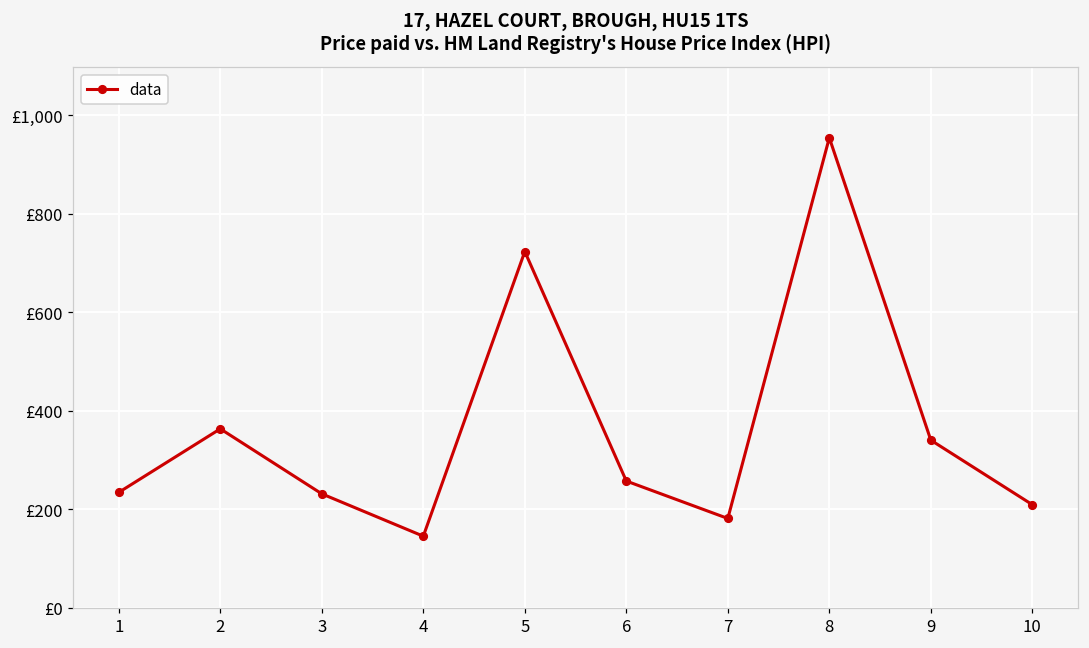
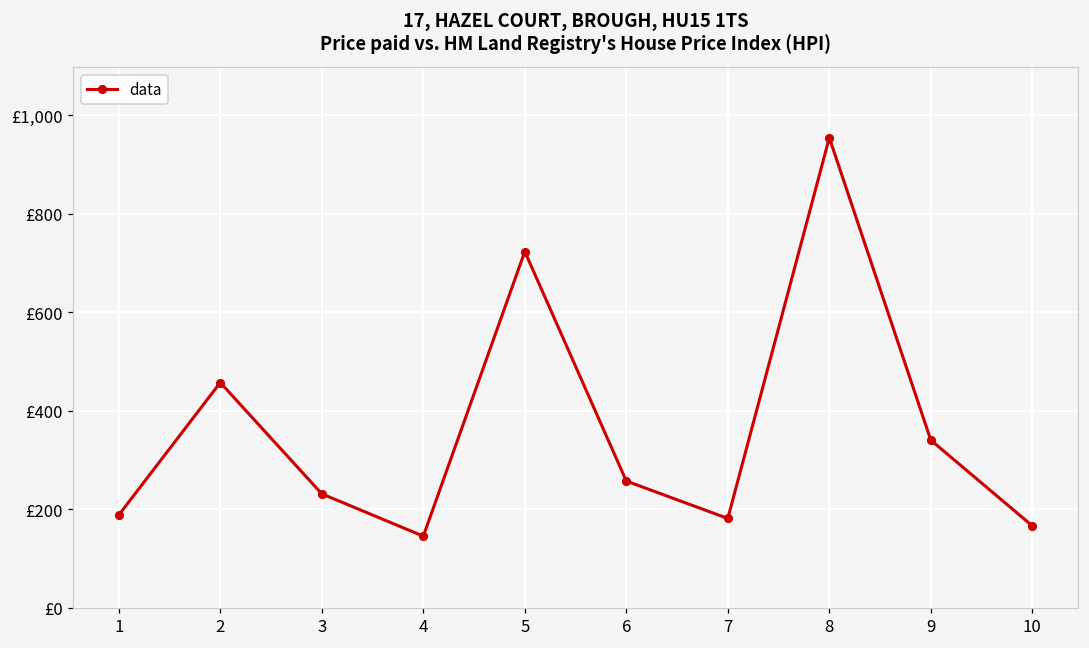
1: £230 -> £190
2: £360 -> £460
10: £210 -> £170
